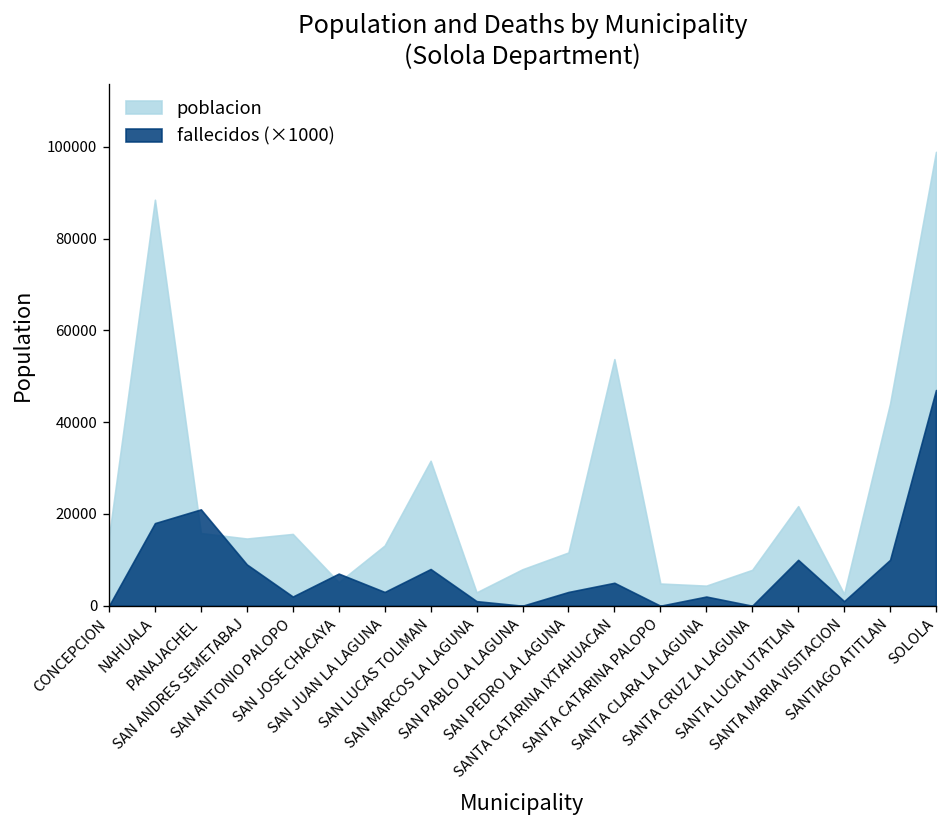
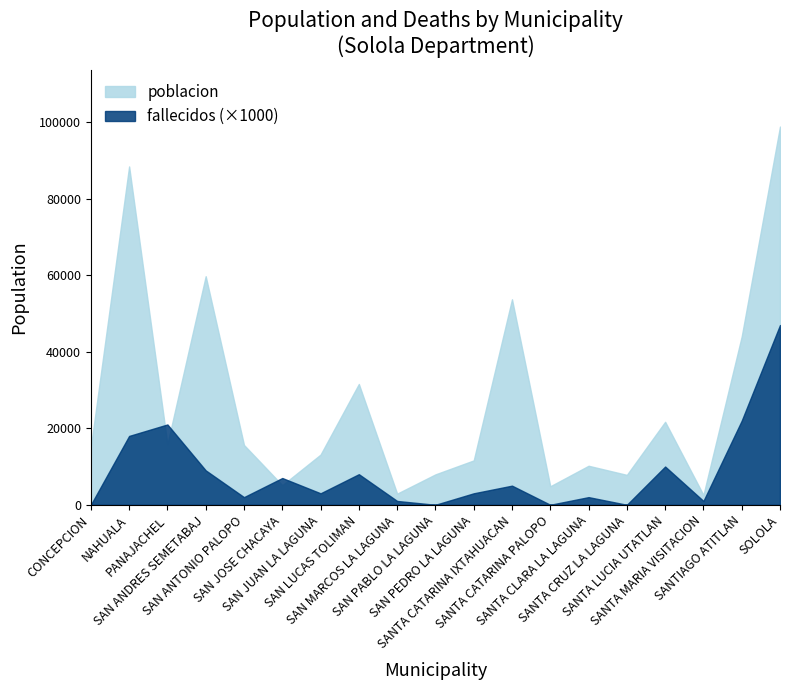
poblacion, SAN ANDRES SEMETABAJ: 15000 -> 60000
poblacion, SANTA CLARA LA LAGUNA: 4000 -> 10000
fallecidos (×1000), SANTIAGO ATITLAN: 10000 -> 22000
